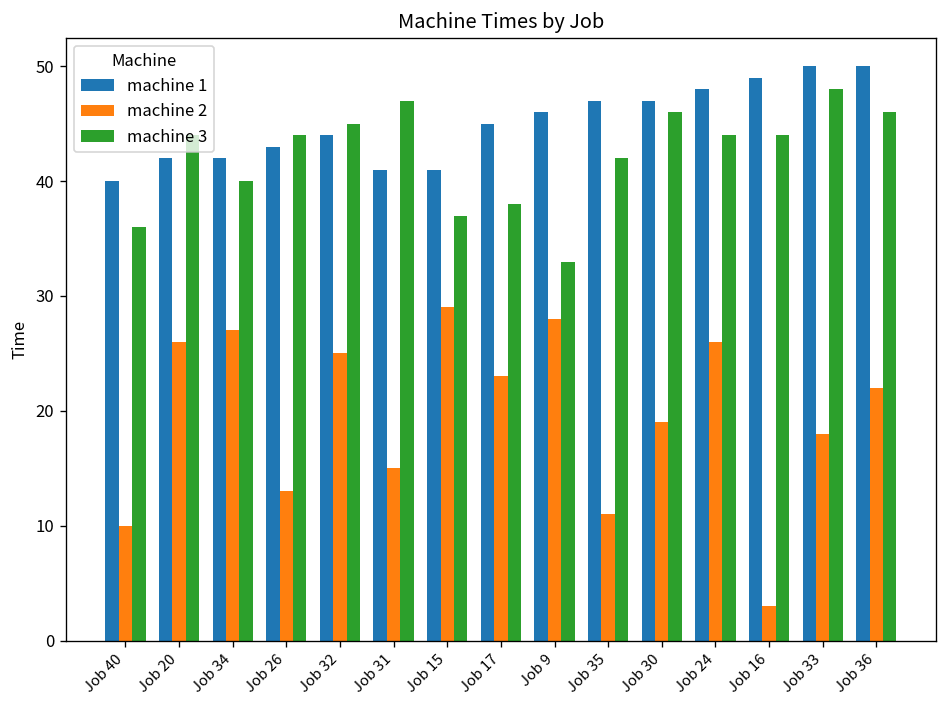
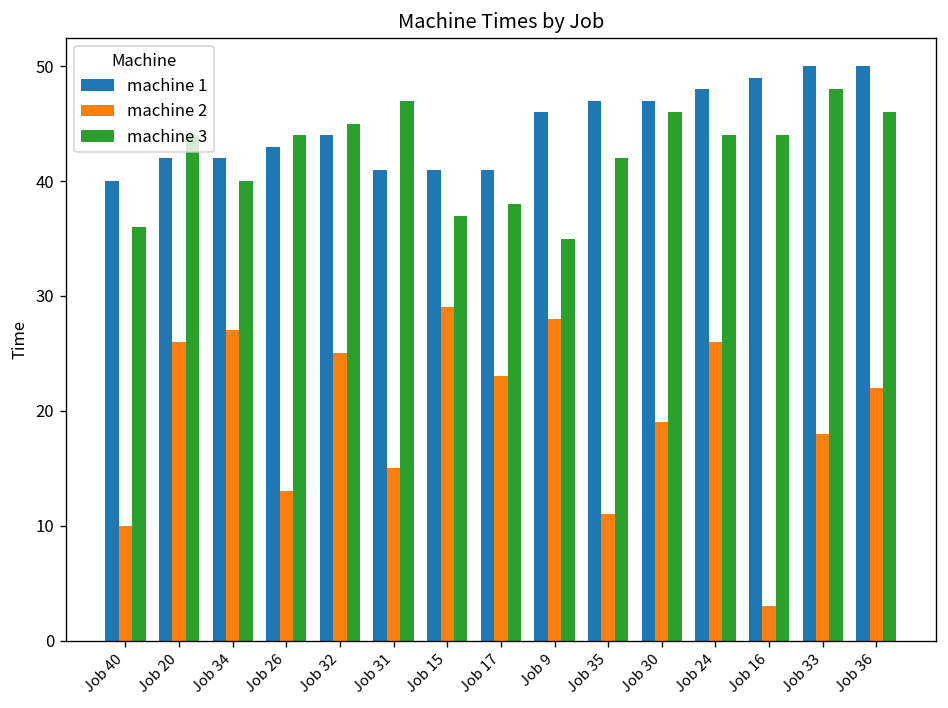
machine 1, Job 17: 45 -> 41
machine 3, Job 9: 33 -> 35
